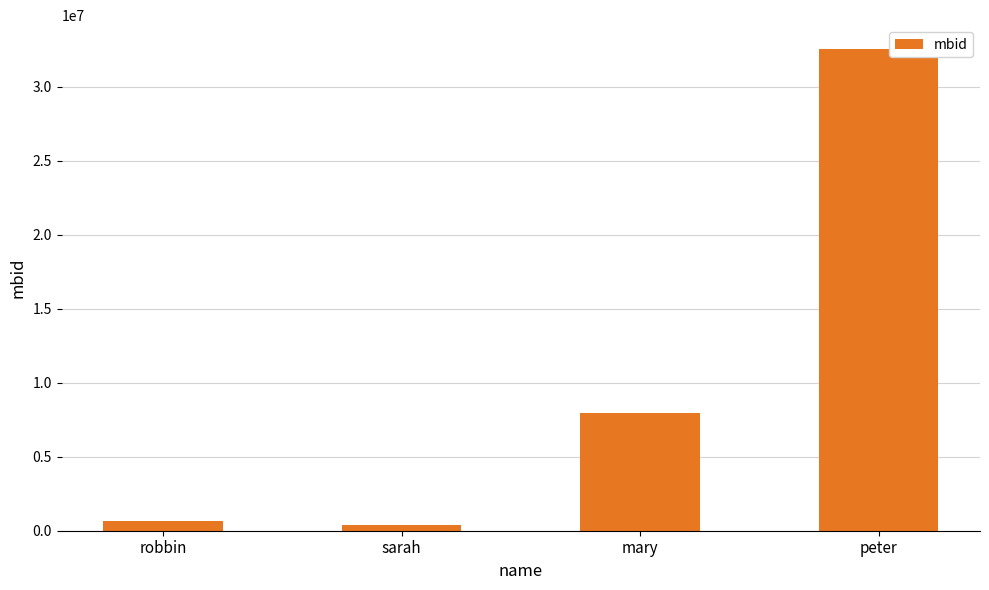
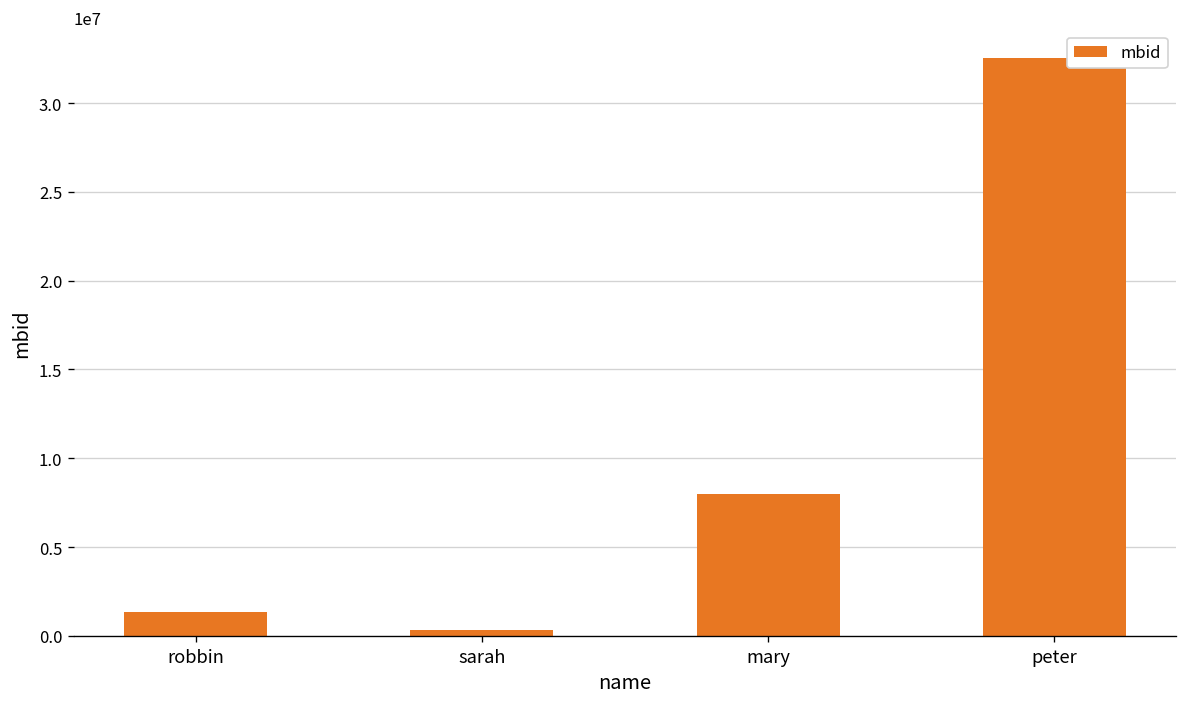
robbin: 600000 -> 1300000
